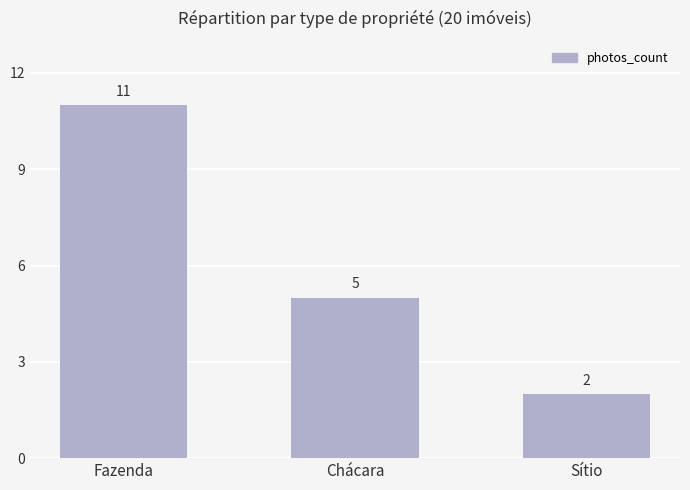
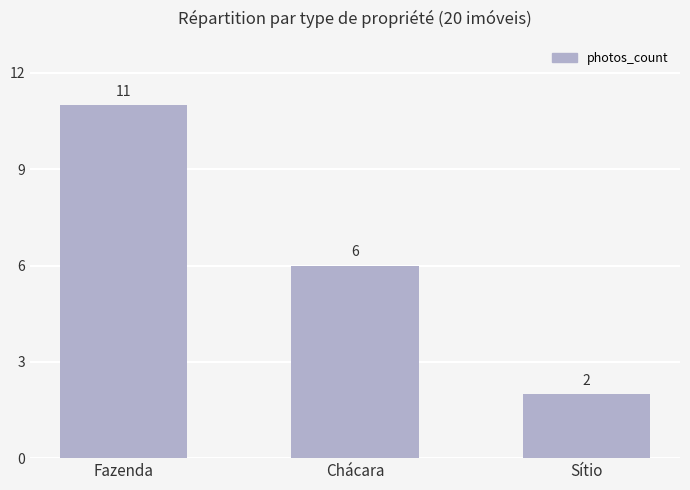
Chácara: 5 -> 6
